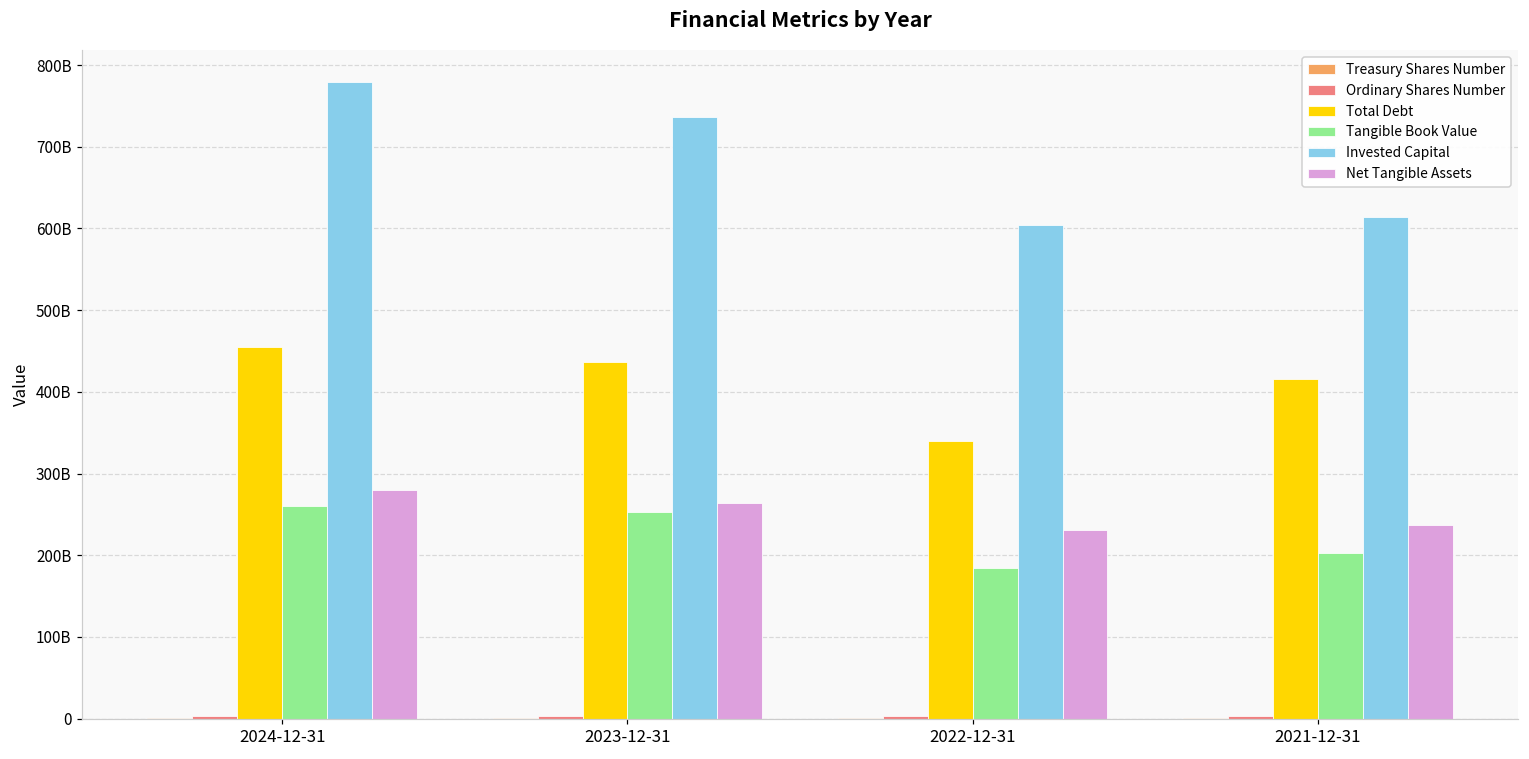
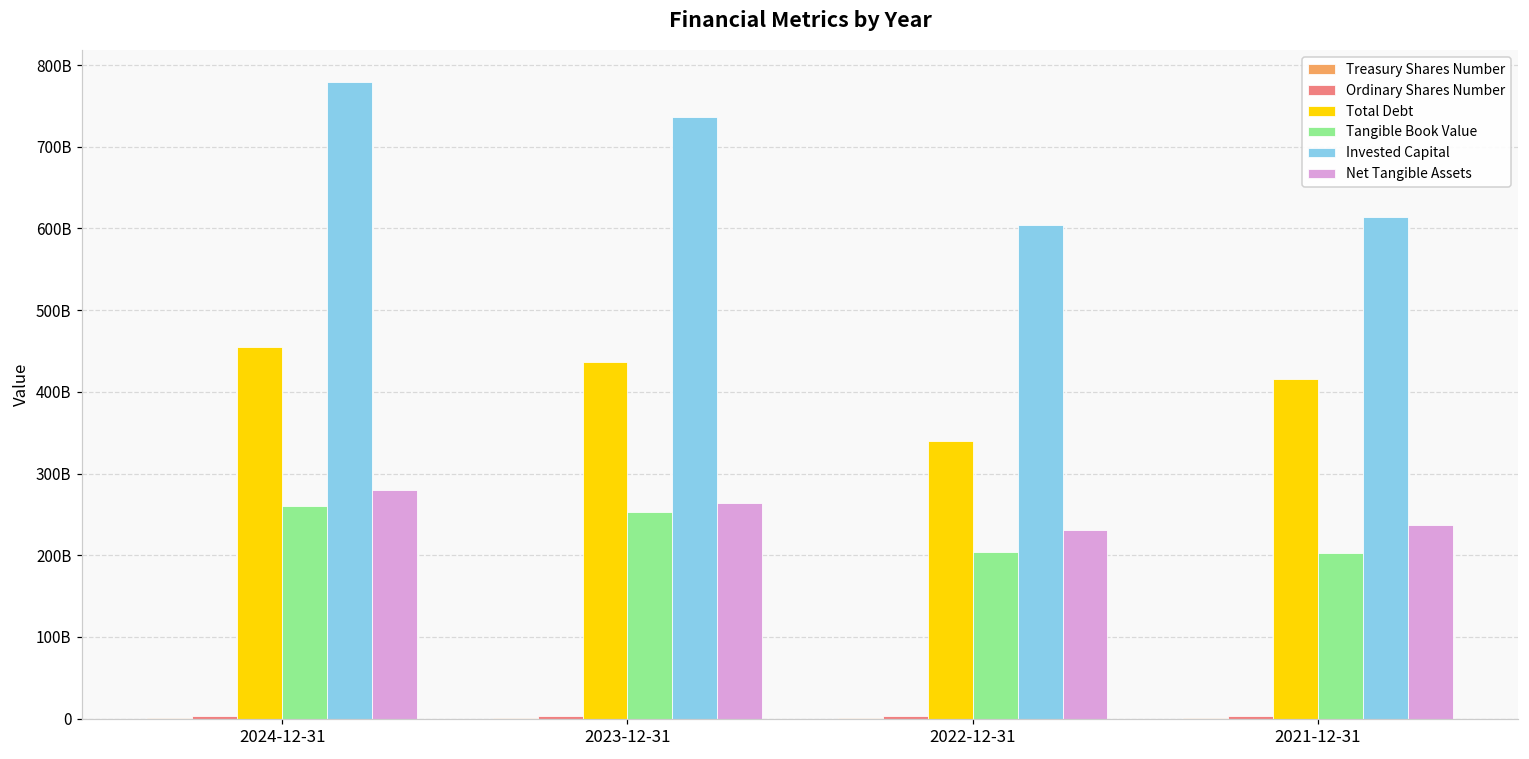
Tangible Book Value, 2022-12-31: 180000000000 -> 200000000000
